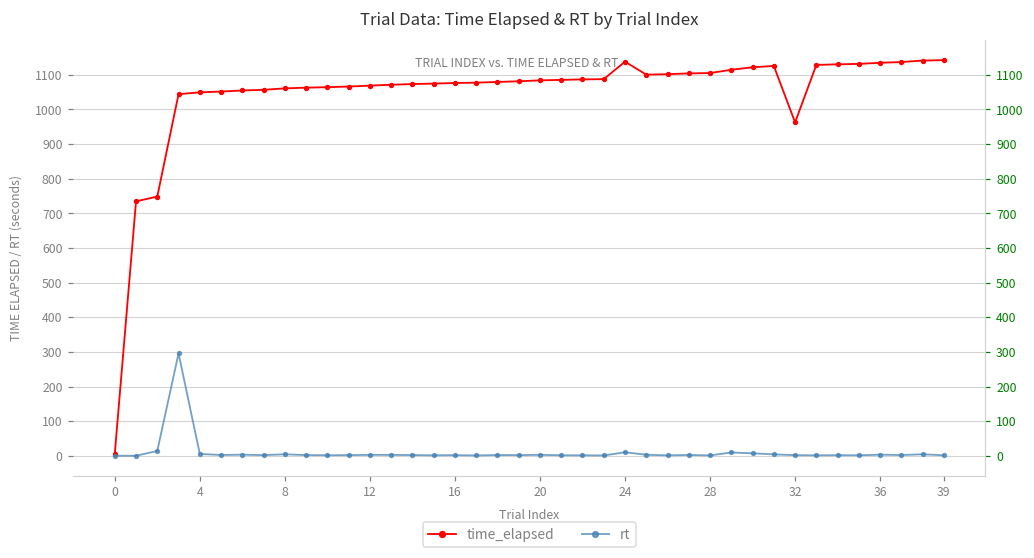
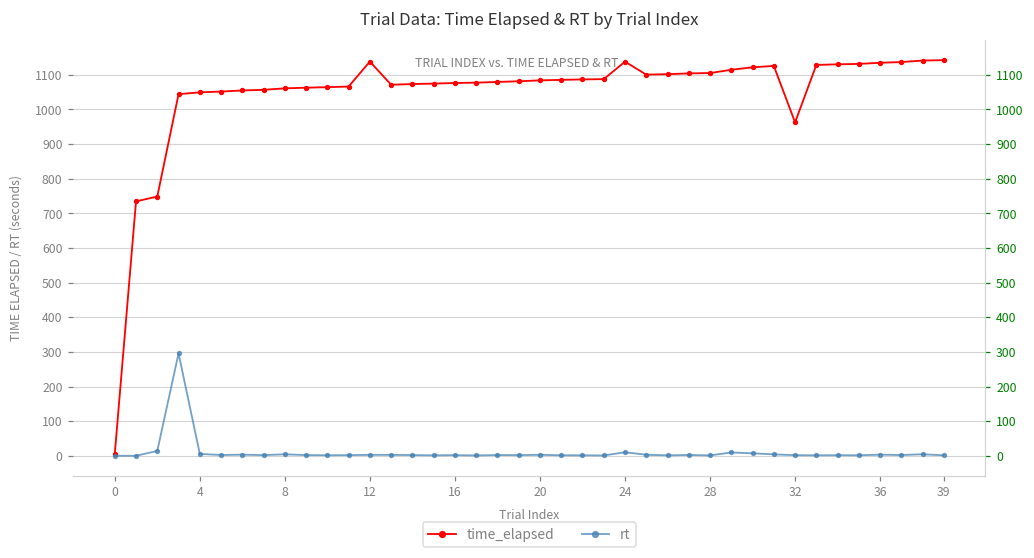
time_elapsed, 12: 1070 -> 1140
